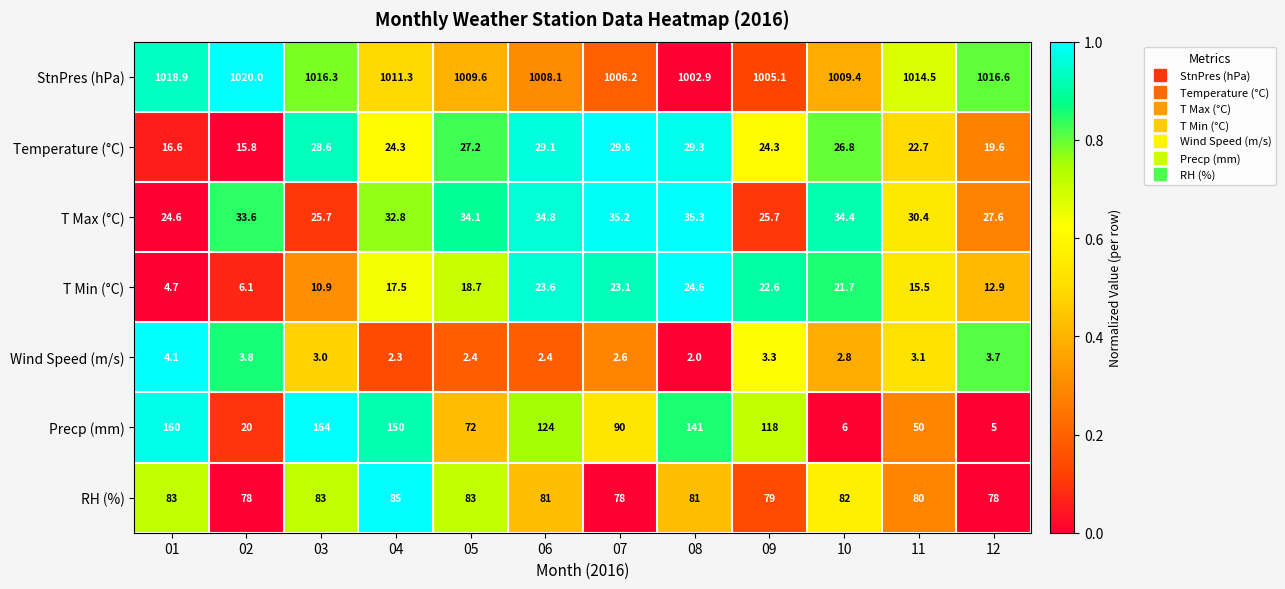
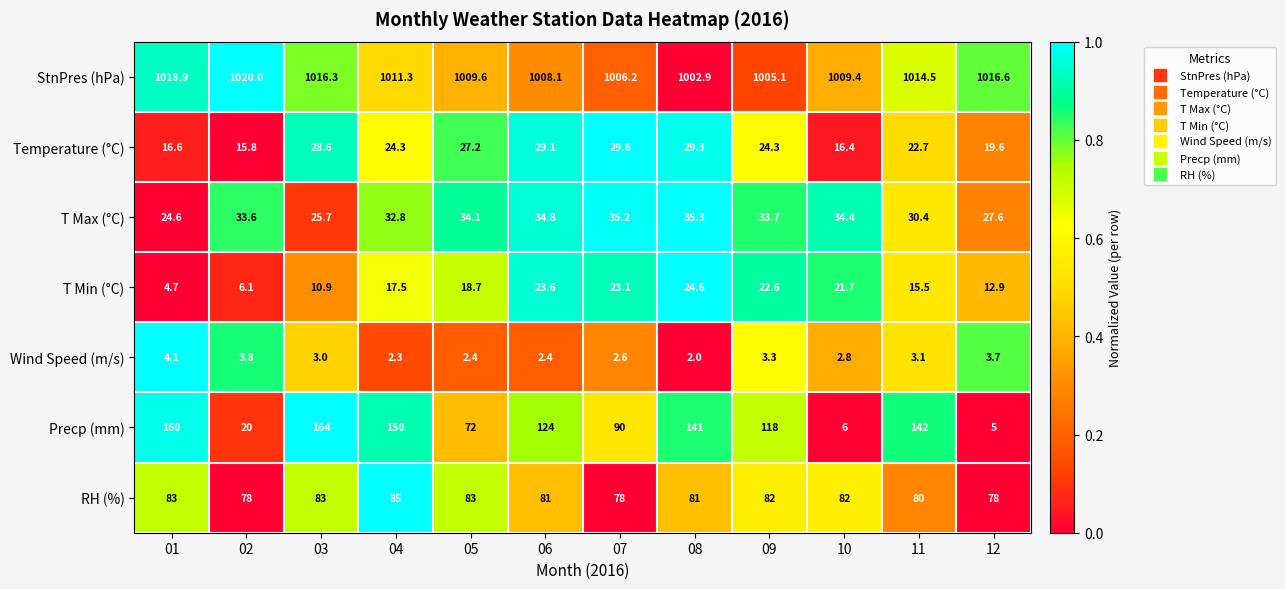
Temperature (°C), 10: 26.8 -> 16.4
T Max (°C), 09: 25.7 -> 33.7
Precp (mm), 11: 50 -> 142
RH (%), 09: 79 -> 82
